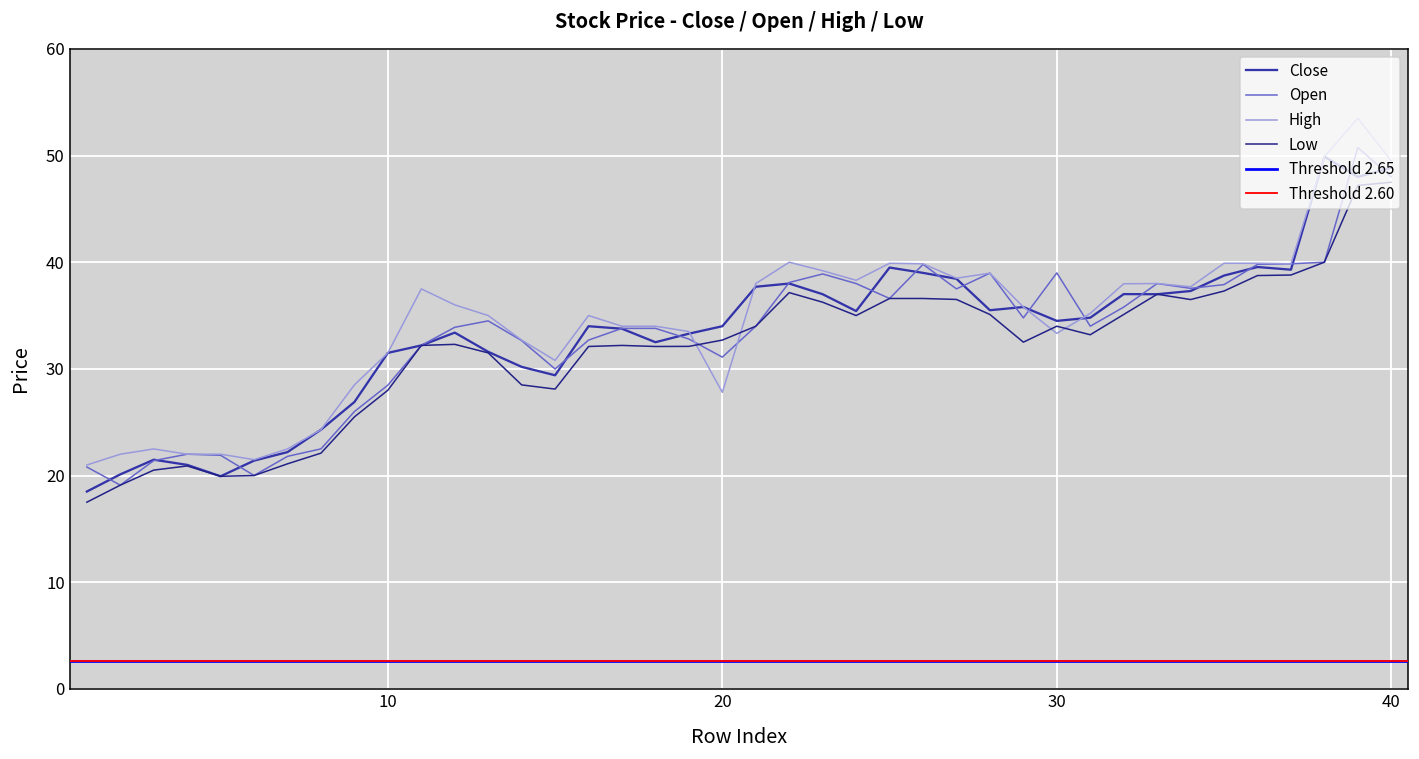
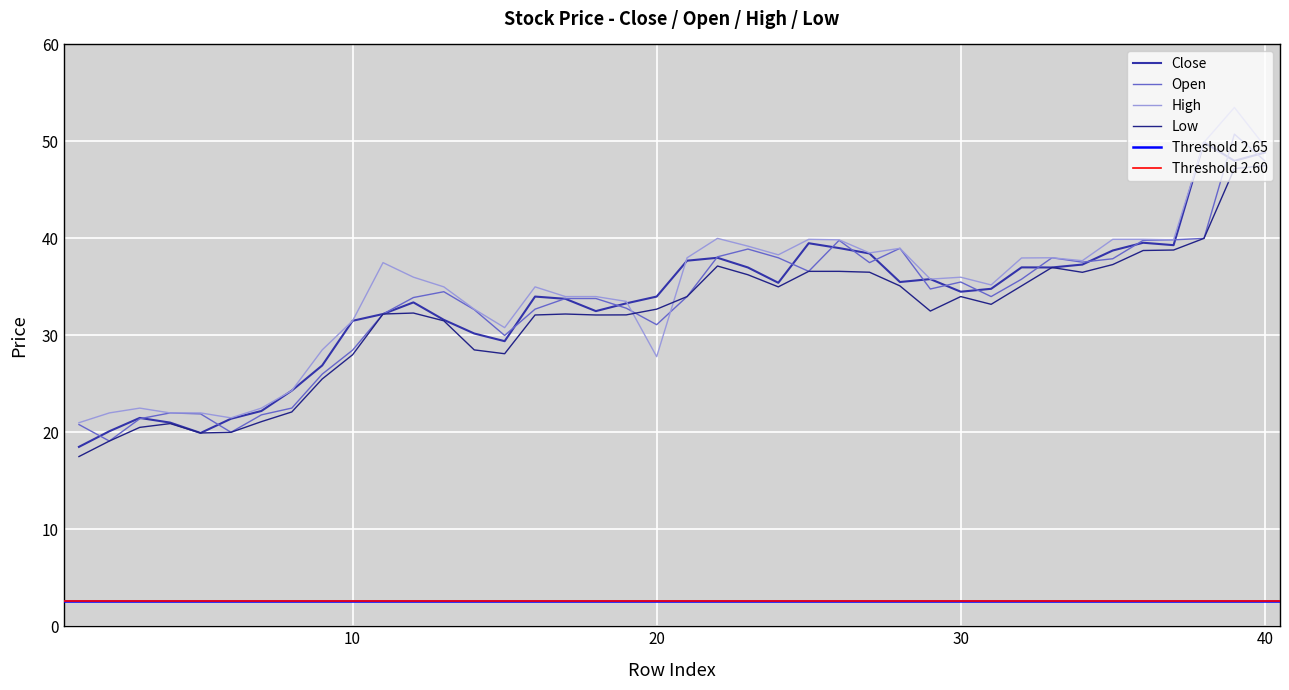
Open, 30: 39 -> 36
High, 30: 33 -> 36
